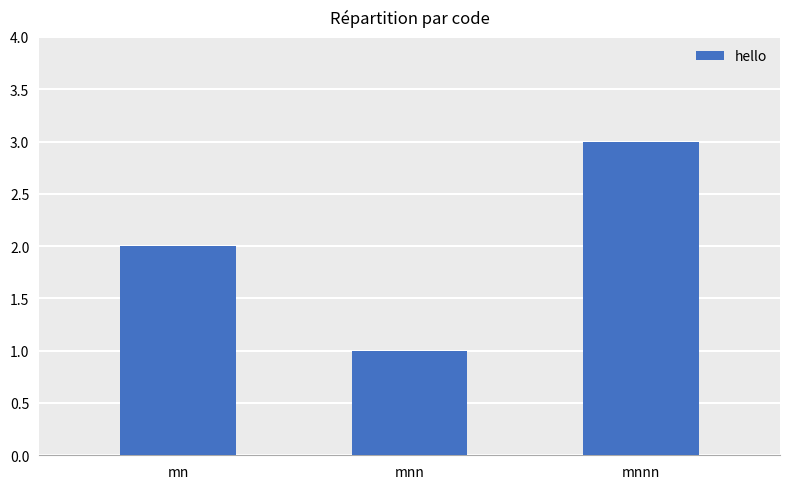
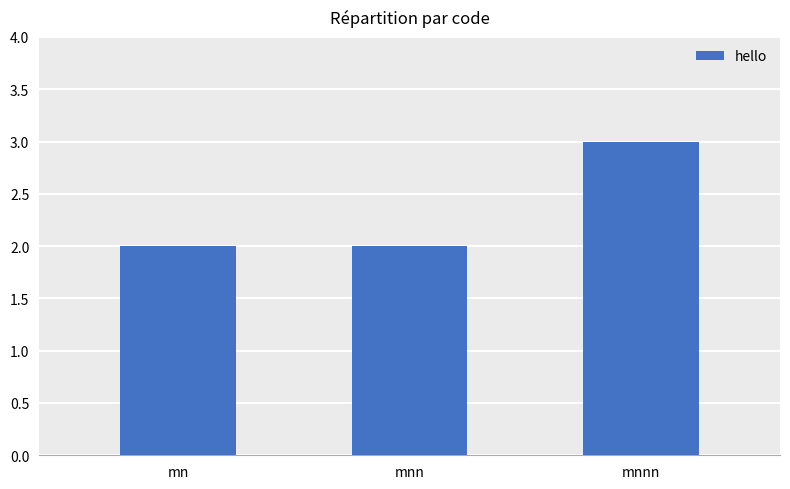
mnn: 1 -> 2
